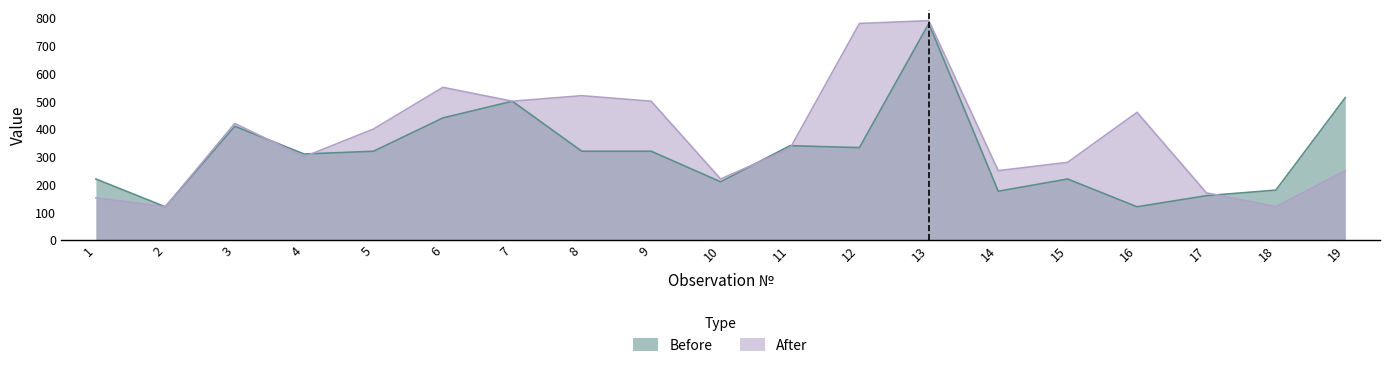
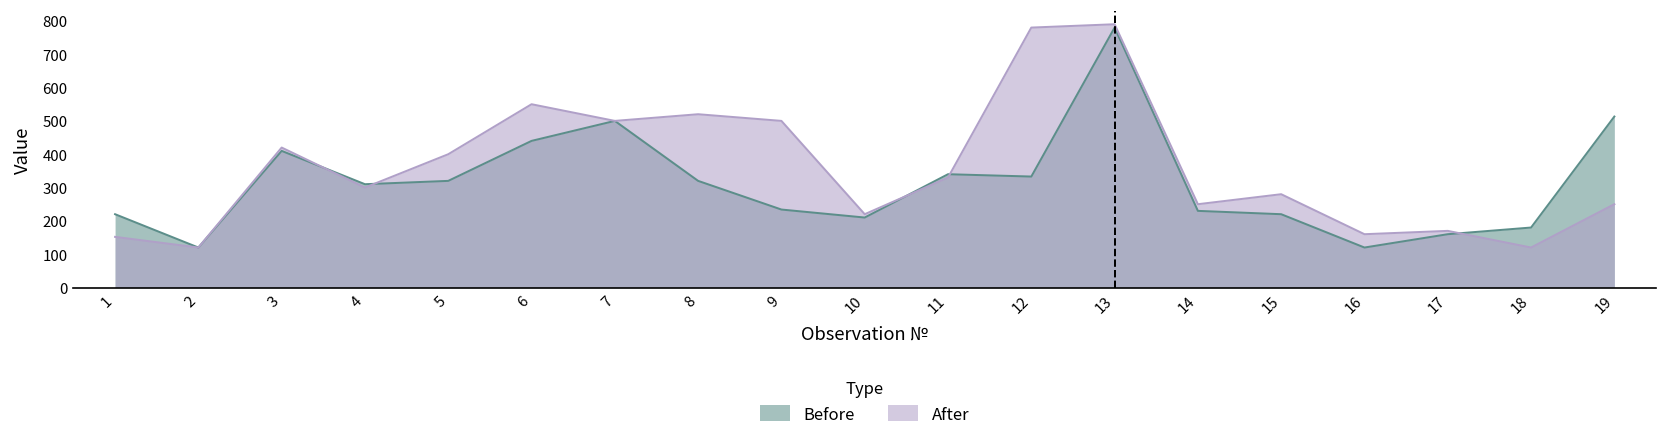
Before, 9: 320 -> 230
Before, 14: 180 -> 230
After, 16: 460 -> 160
